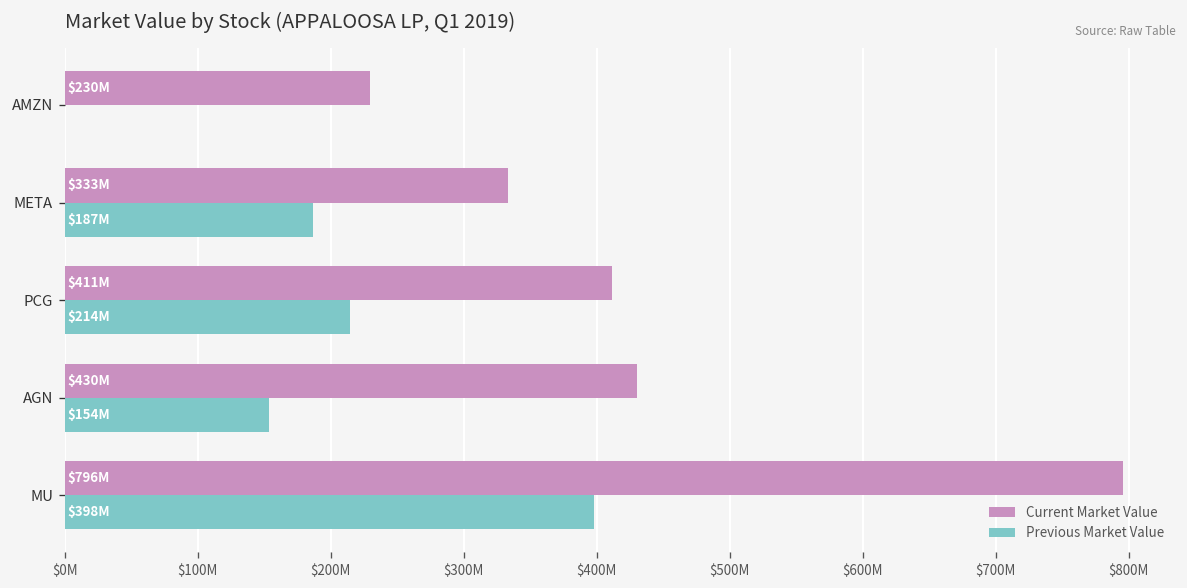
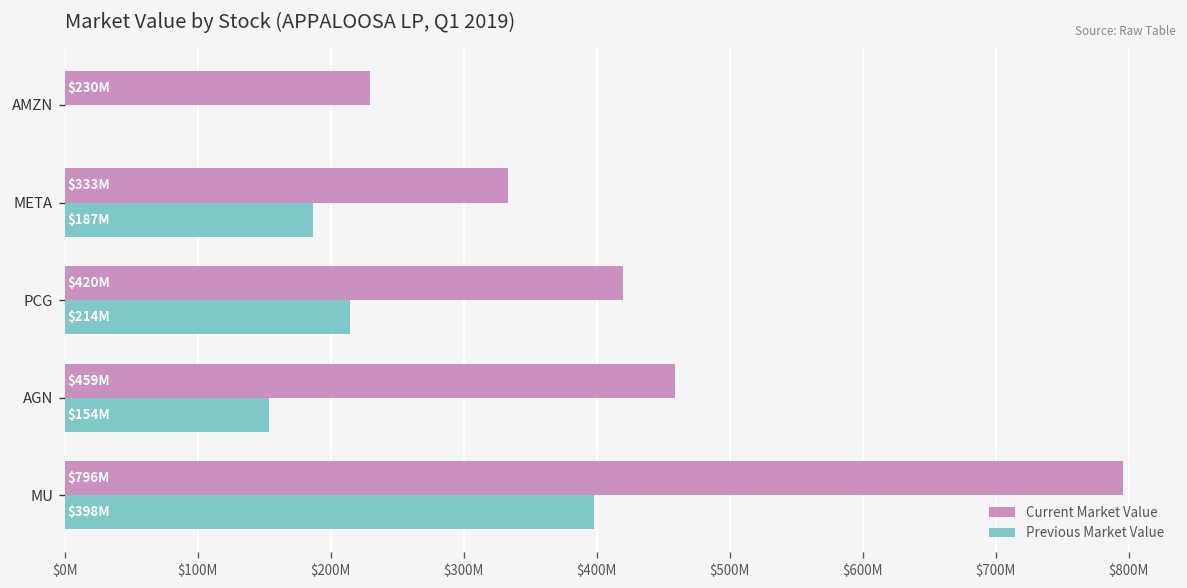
Current Market Value, PCG: $411M -> $420M
Current Market Value, AGN: $430M -> $459M
